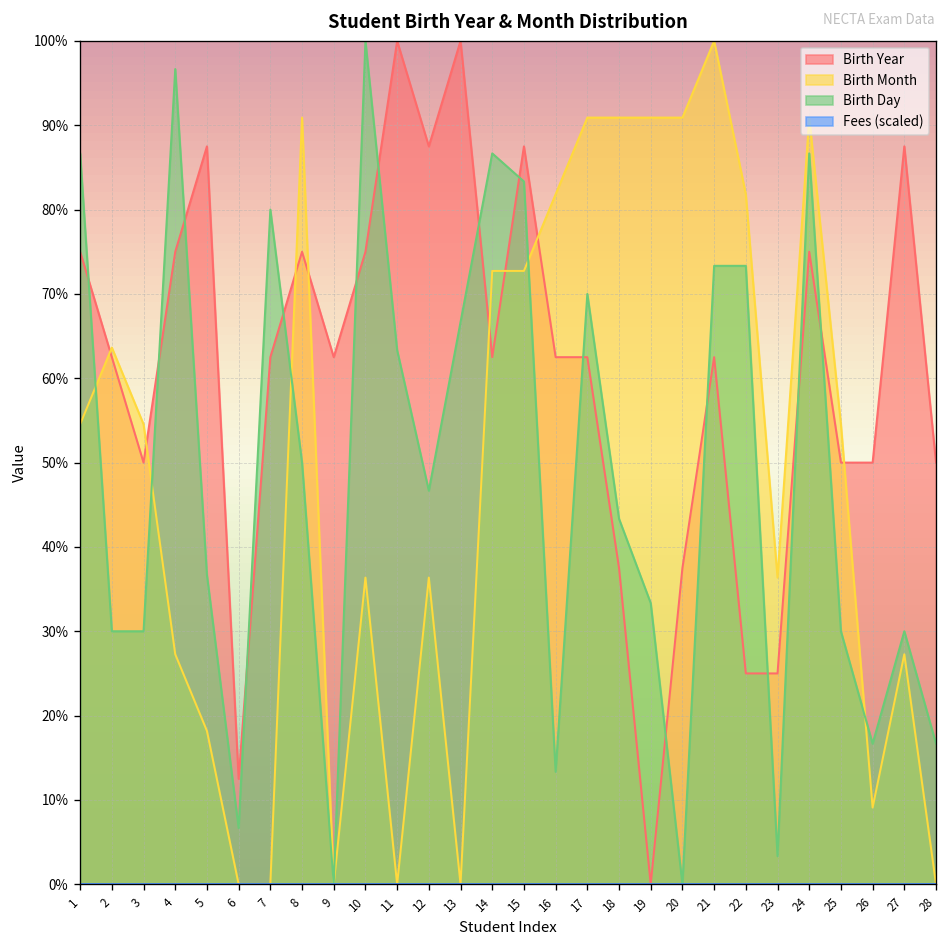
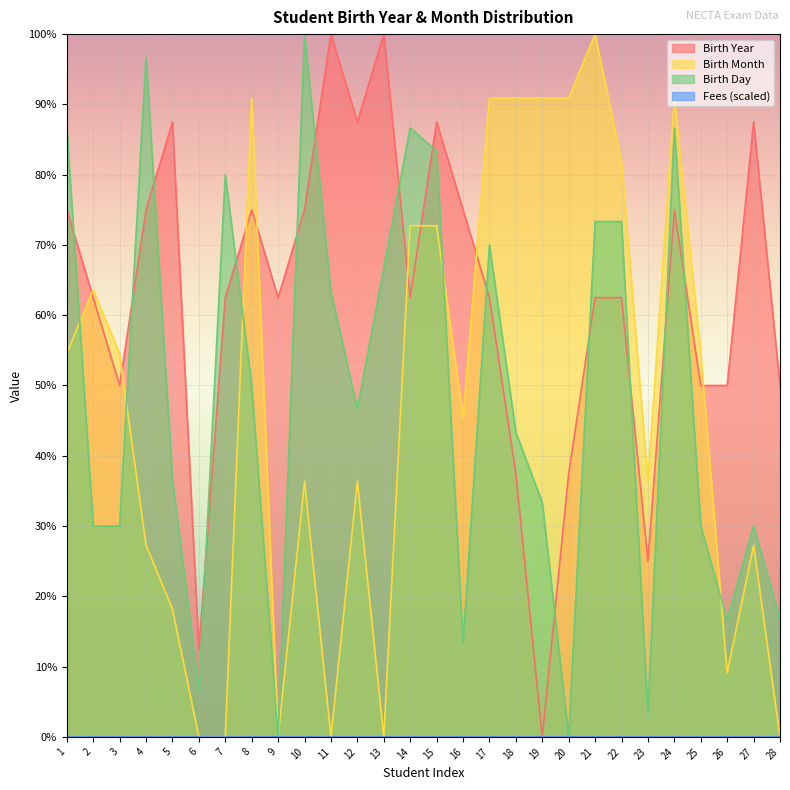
Birth Year, 16: 63% -> 75%
Birth Month, 16: 82% -> 45%
Birth Year, 22: 25% -> 63%
